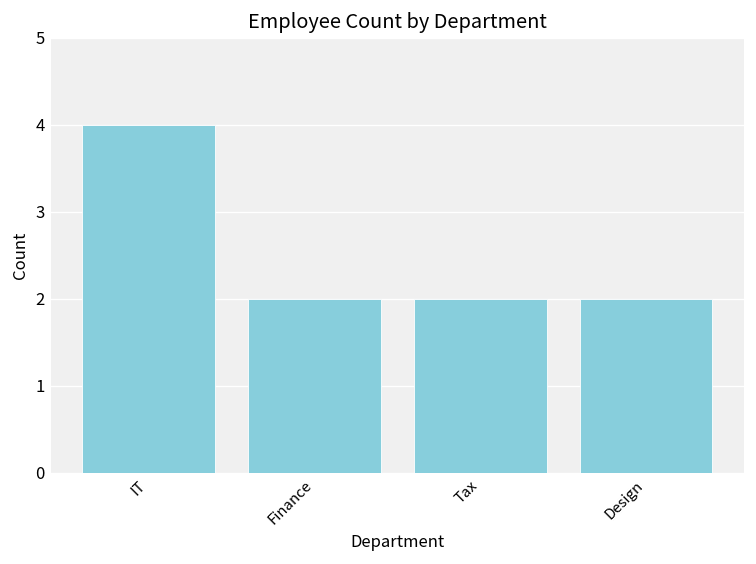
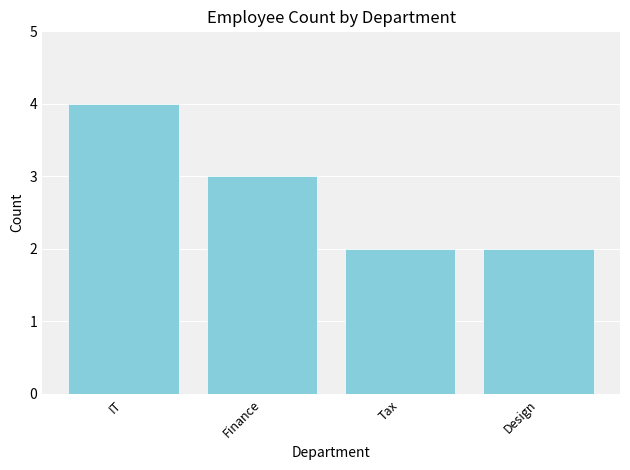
Finance: 2 -> 3
